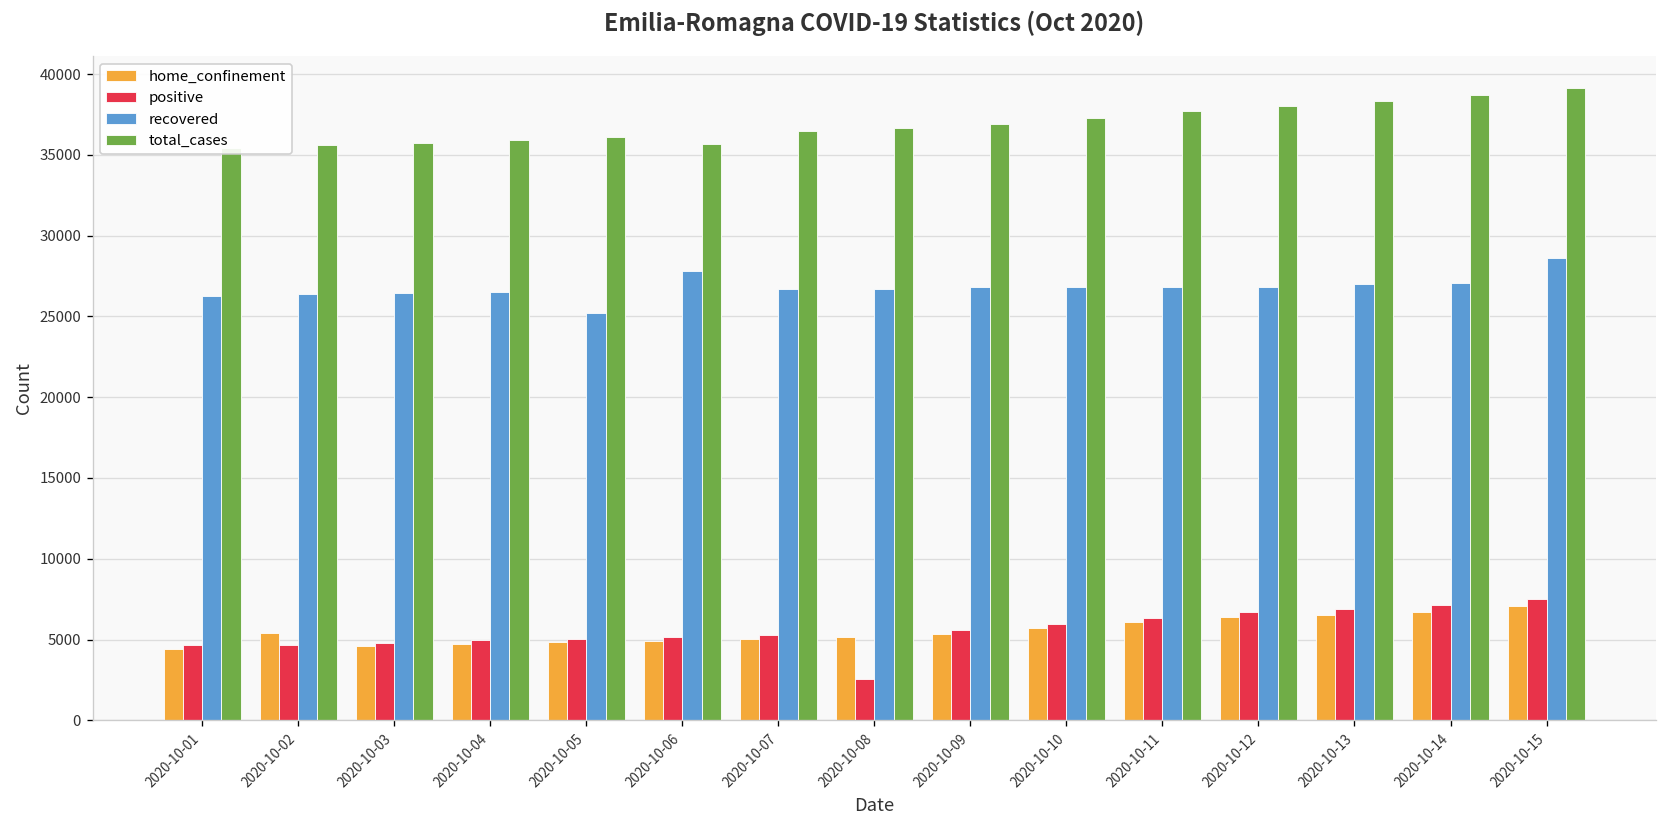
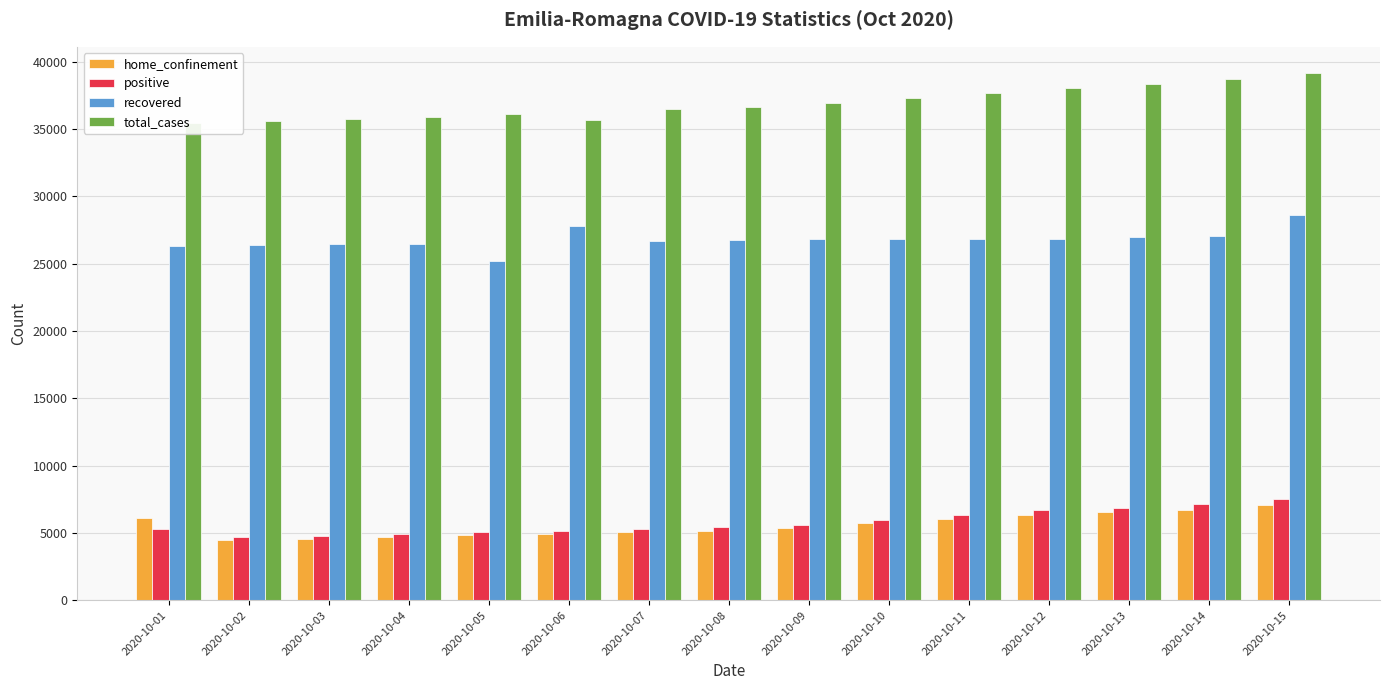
home_confinement, 2020-10-01: 4400 -> 6100
positive, 2020-10-01: 4700 -> 5300
home_confinement, 2020-10-02: 5400 -> 4500
positive, 2020-10-08: 2600 -> 5400
